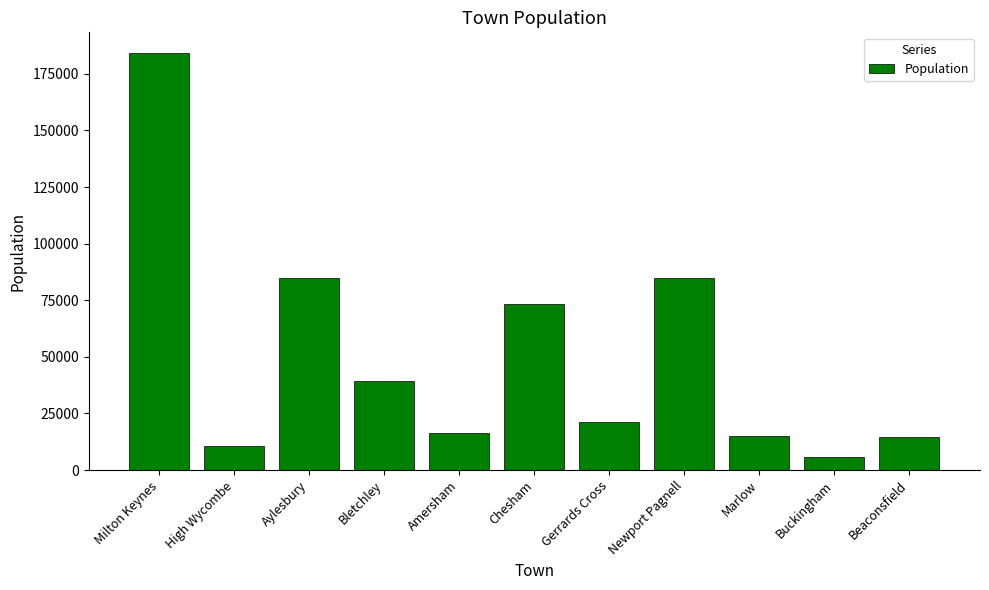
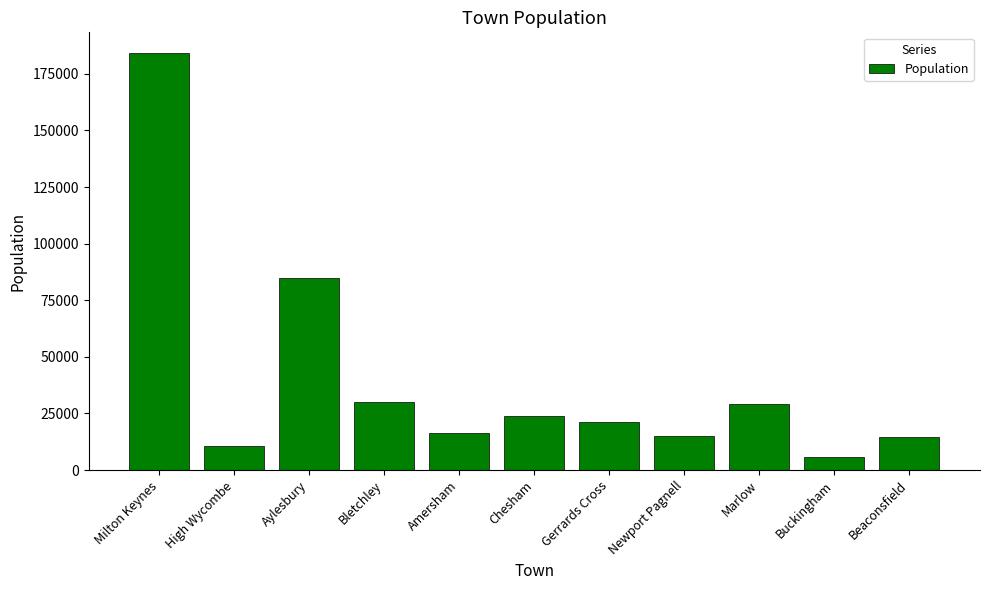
Bletchley: 39000 -> 30000
Chesham: 73000 -> 24000
Newport Pagnell: 85000 -> 15000
Marlow: 15000 -> 29000
